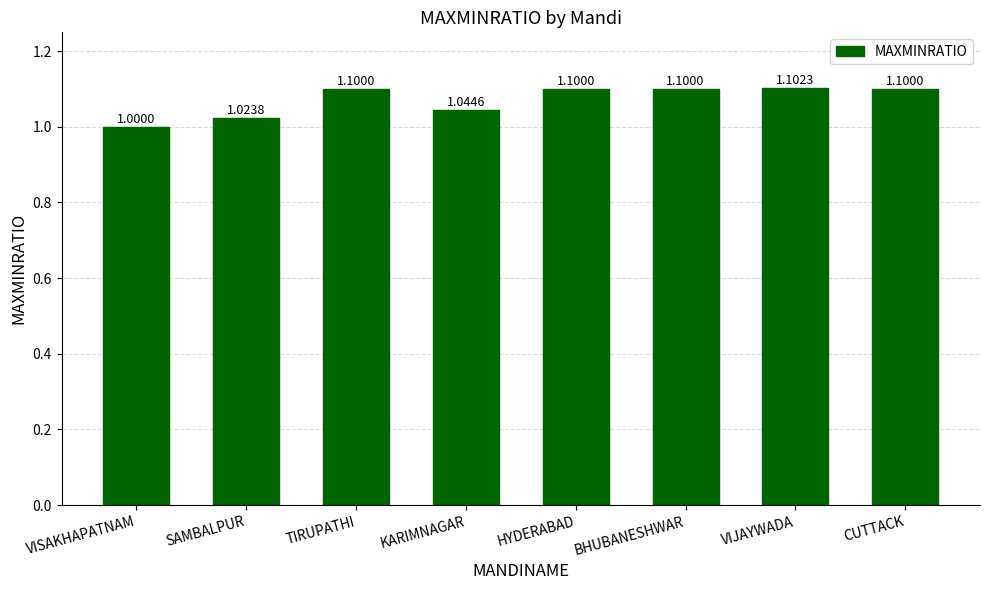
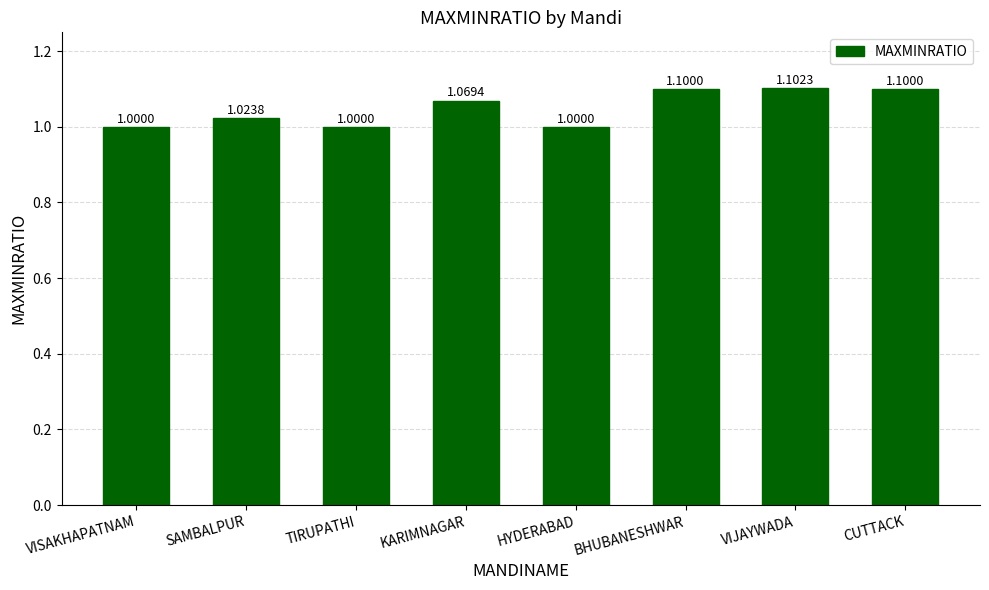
TIRUPATHI: 1.1000 -> 1.0000
KARIMNAGAR: 1.0446 -> 1.0694
HYDERABAD: 1.1000 -> 1.0000
